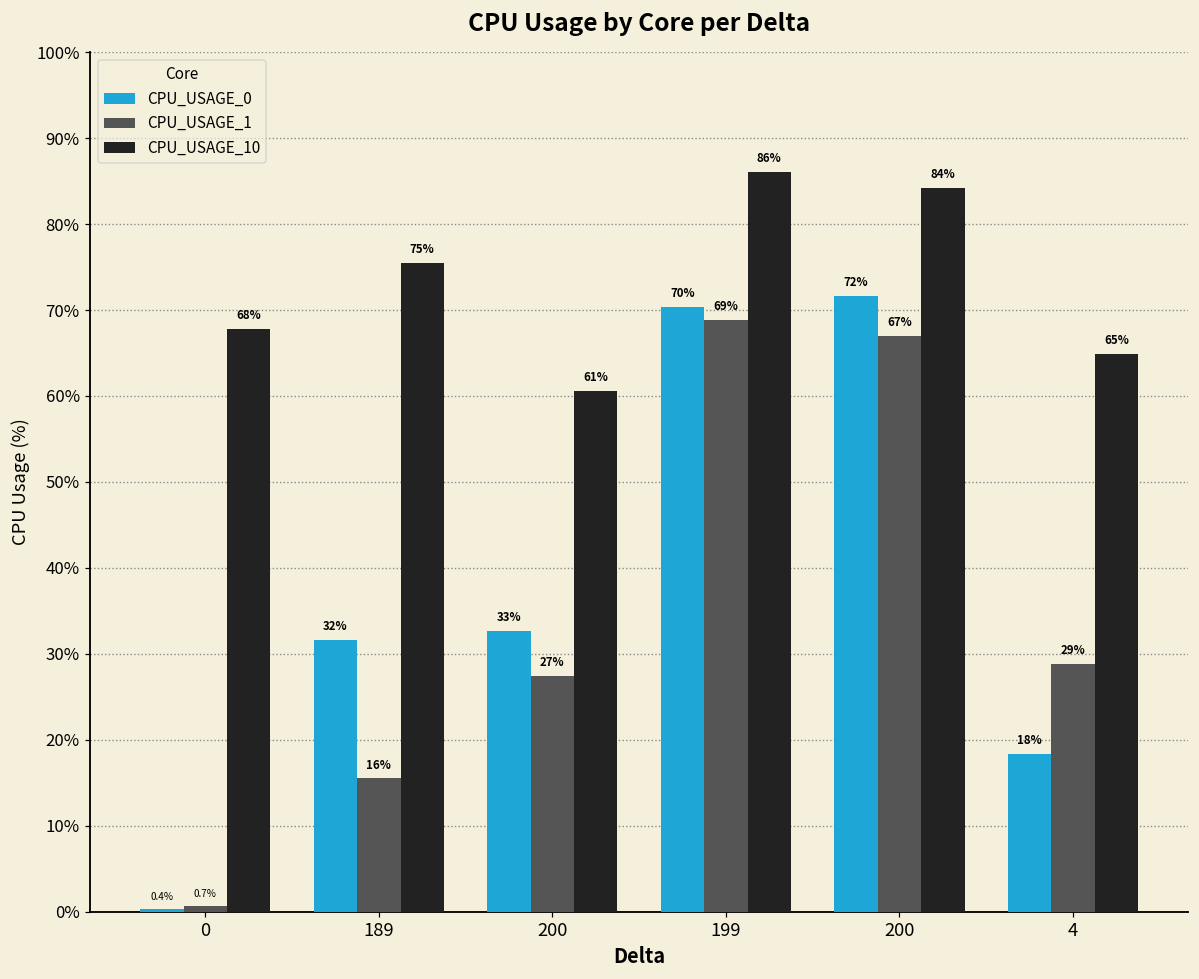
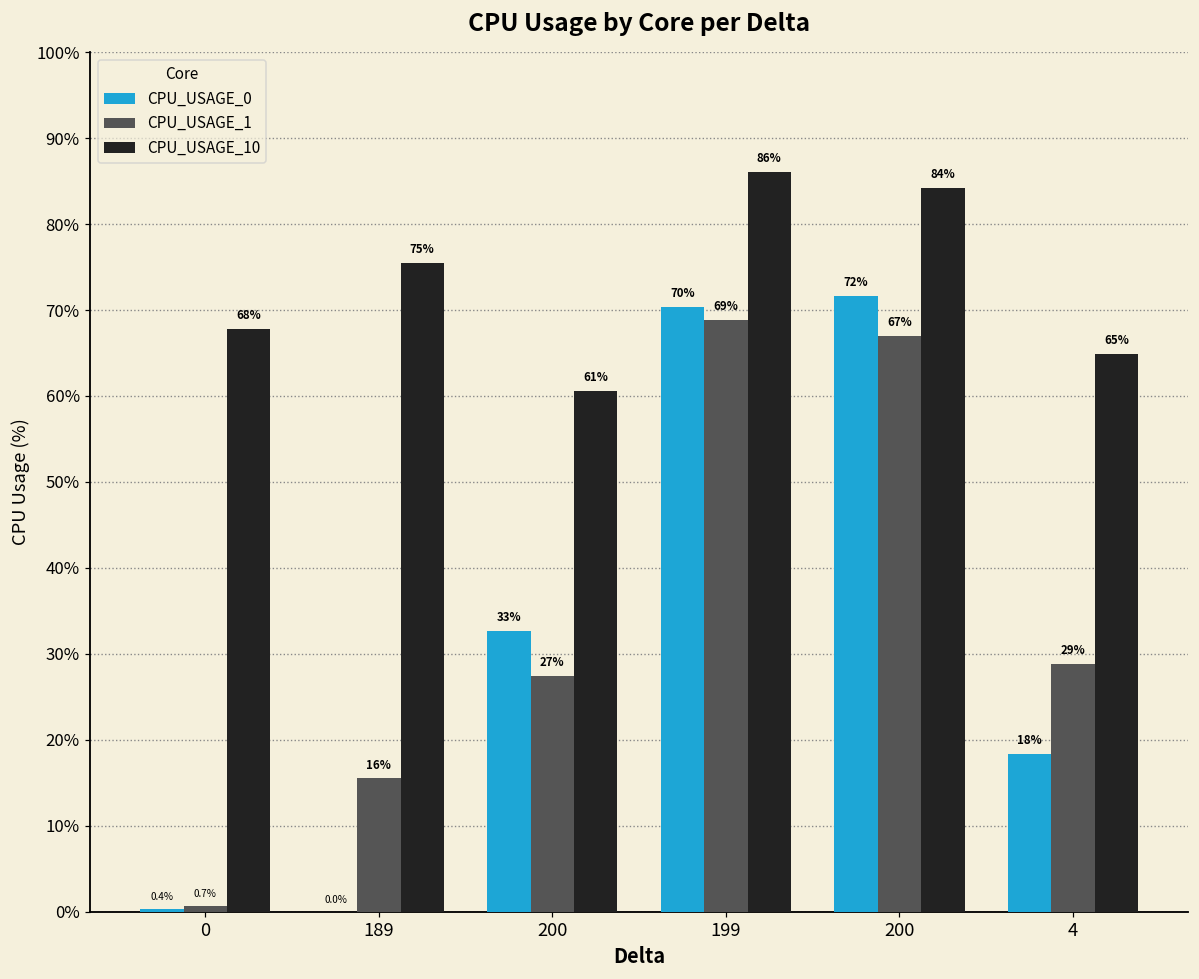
CPU_USAGE_0, 189: 32% -> 0.0%
